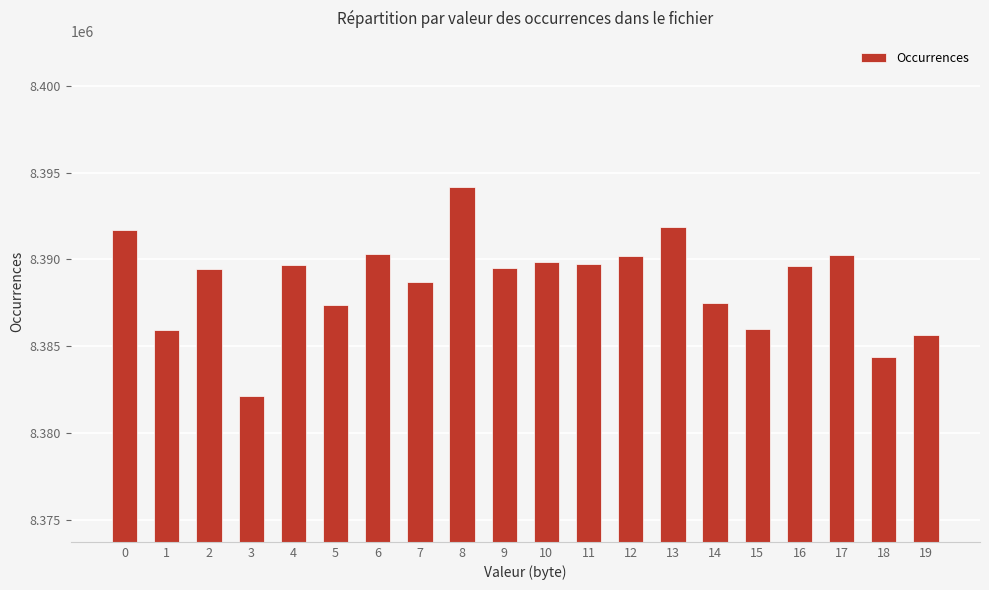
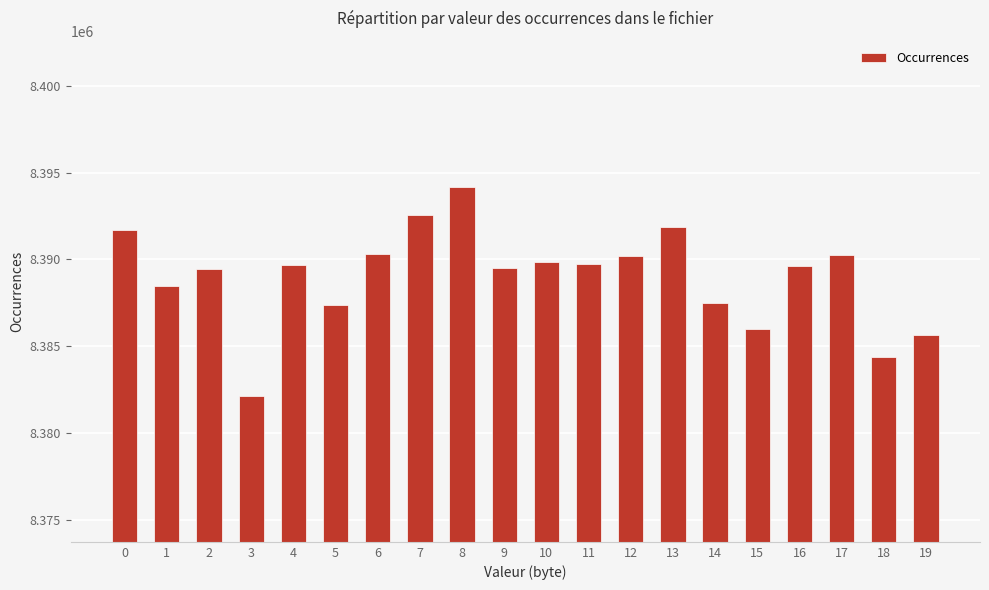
1: 8386000 -> 8388500
7: 8388700 -> 8392600
